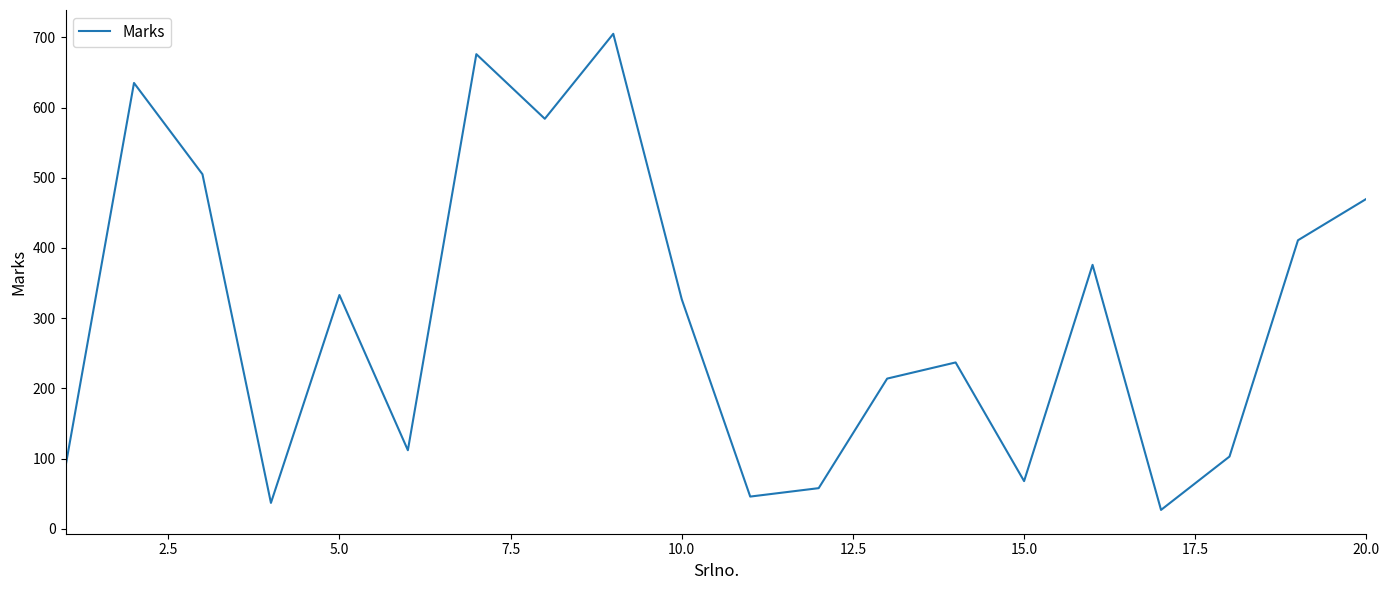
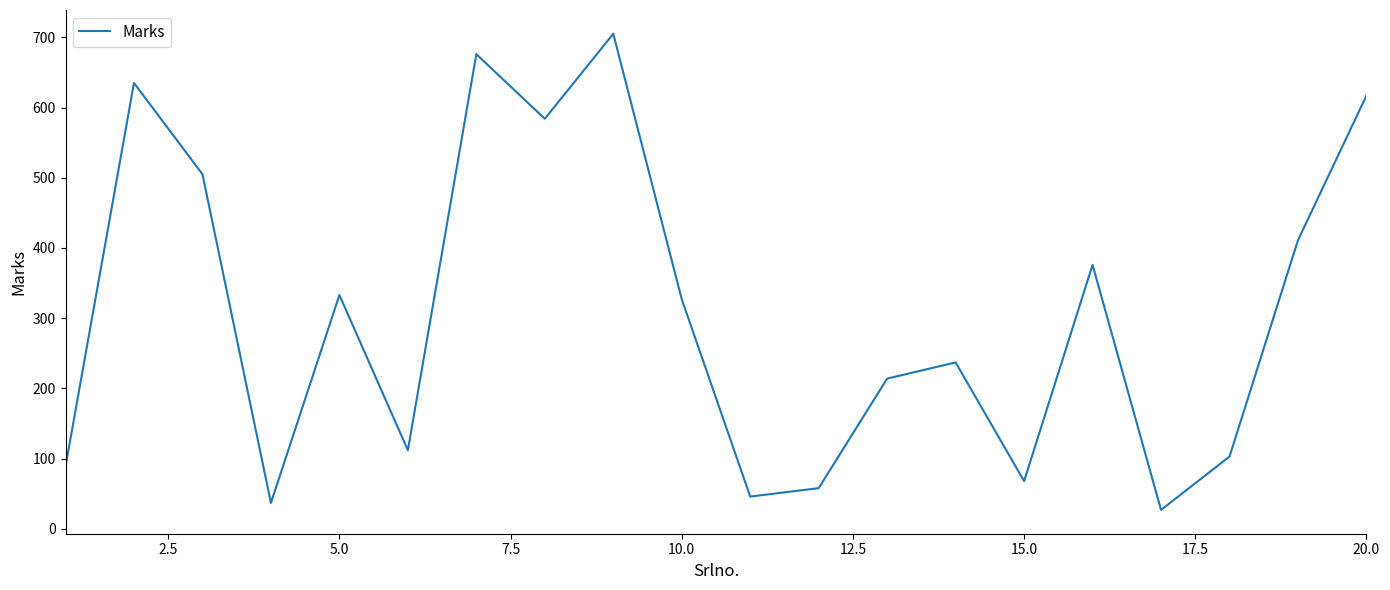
20.0: 470 -> 620
